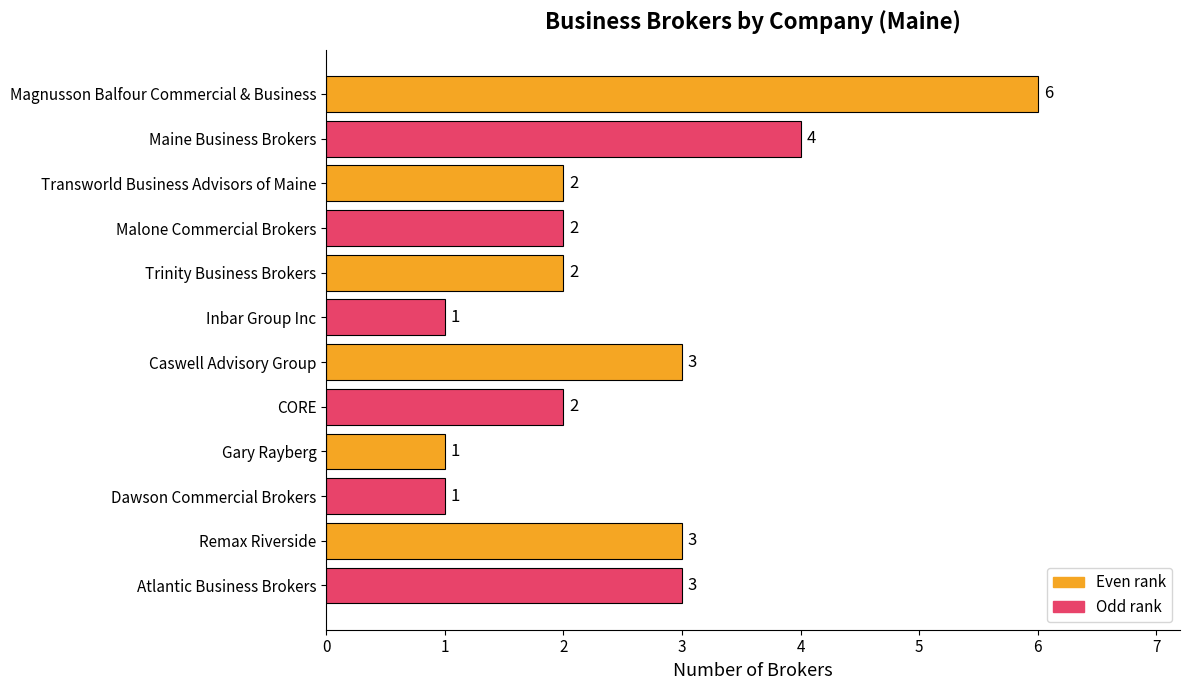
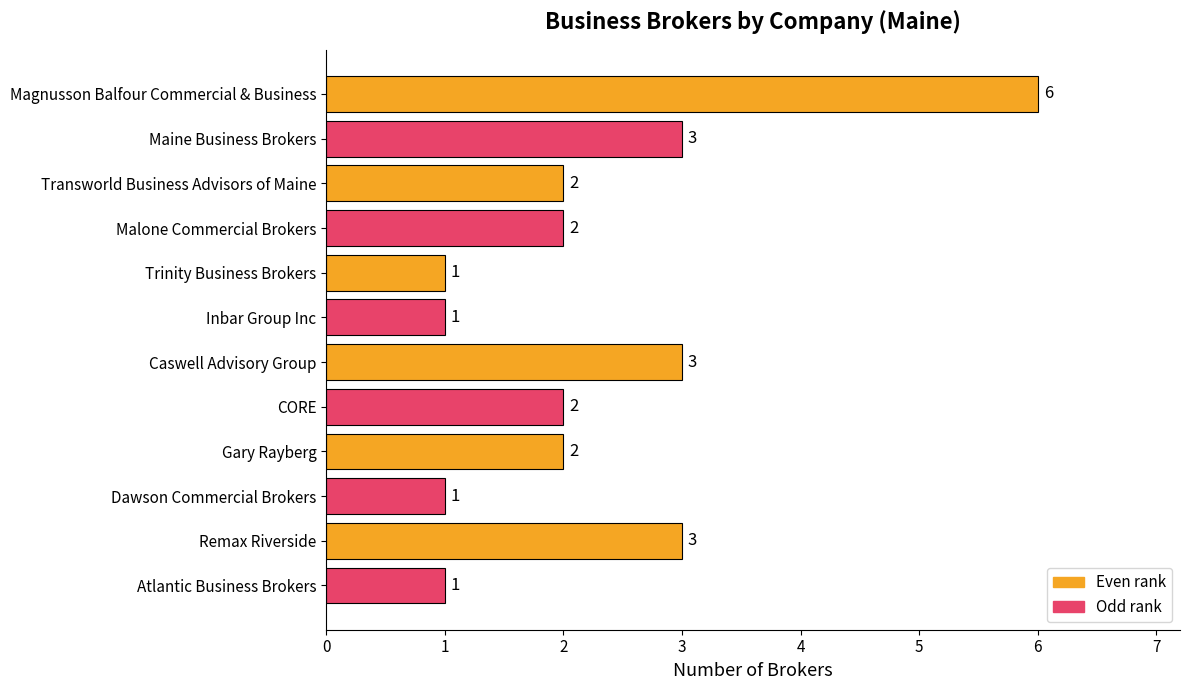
Maine Business Brokers: 4 -> 3
Trinity Business Brokers: 2 -> 1
Gary Rayberg: 1 -> 2
Atlantic Business Brokers: 3 -> 1
